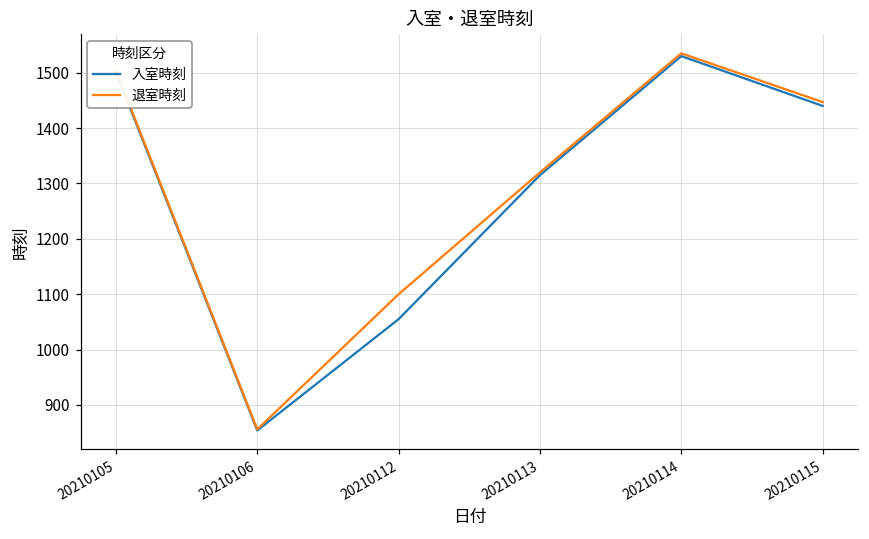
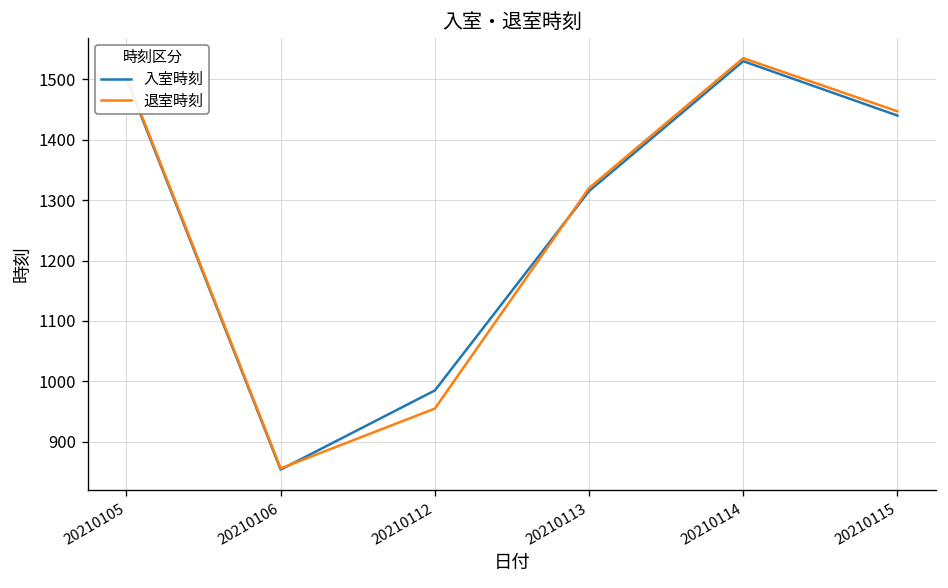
入室時刻, 20210112: 1060 -> 990
退室時刻, 20210112: 1100 -> 960
